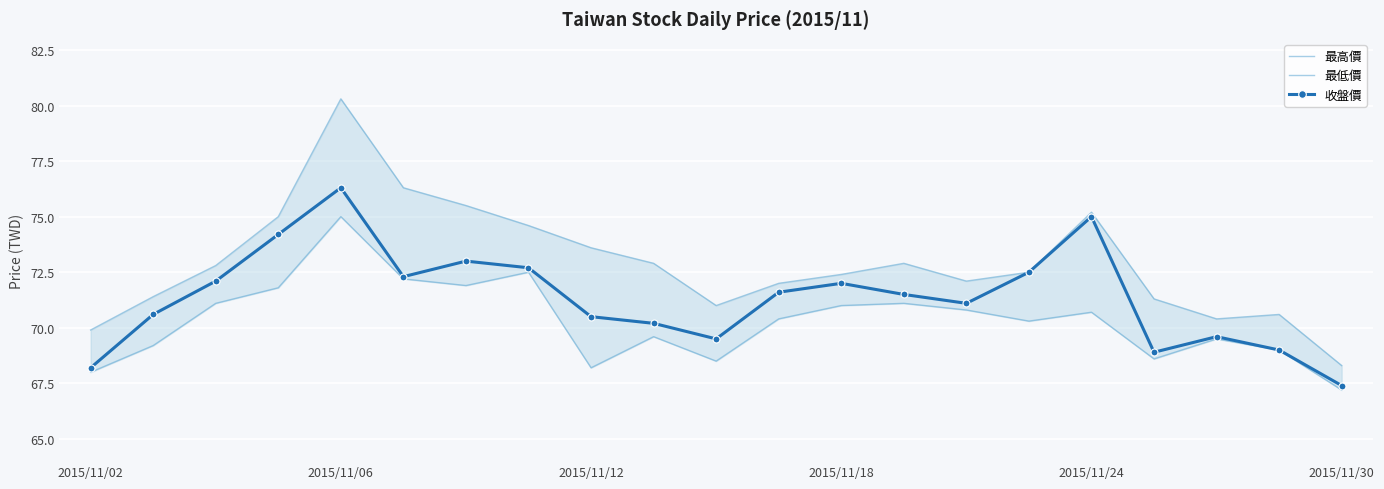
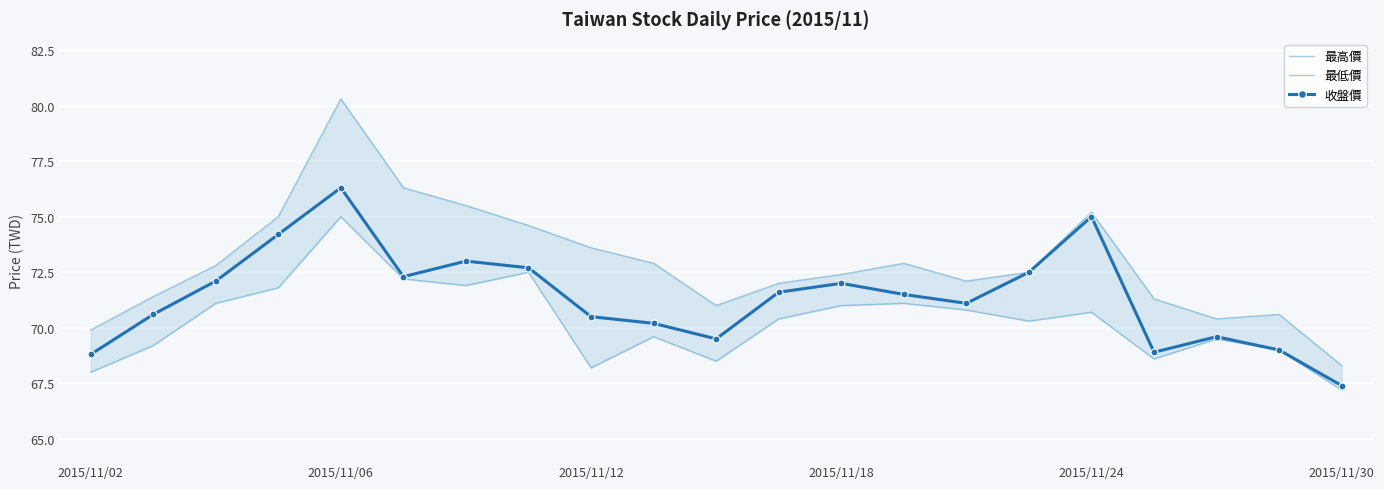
收盤價, 2015/11/02: 68.2 -> 68.8
